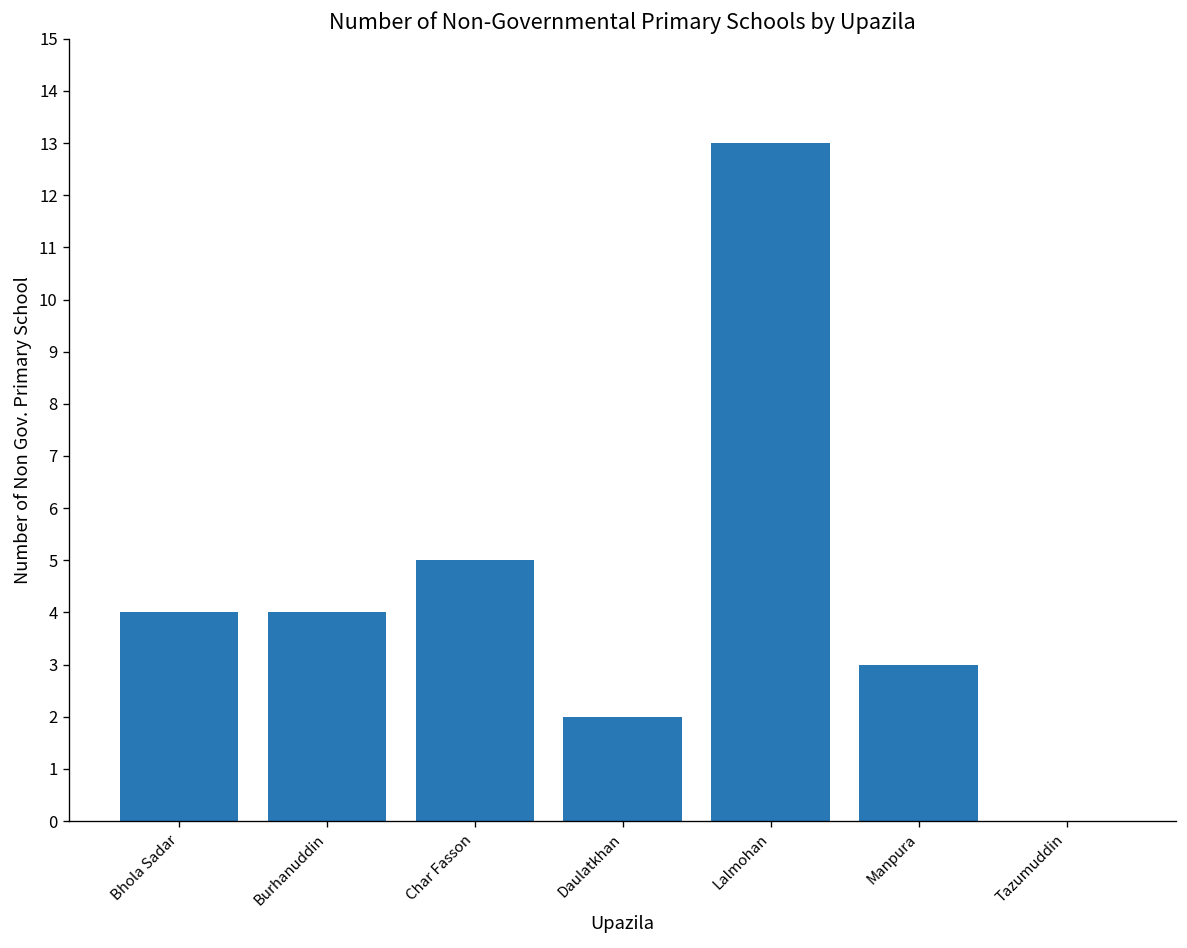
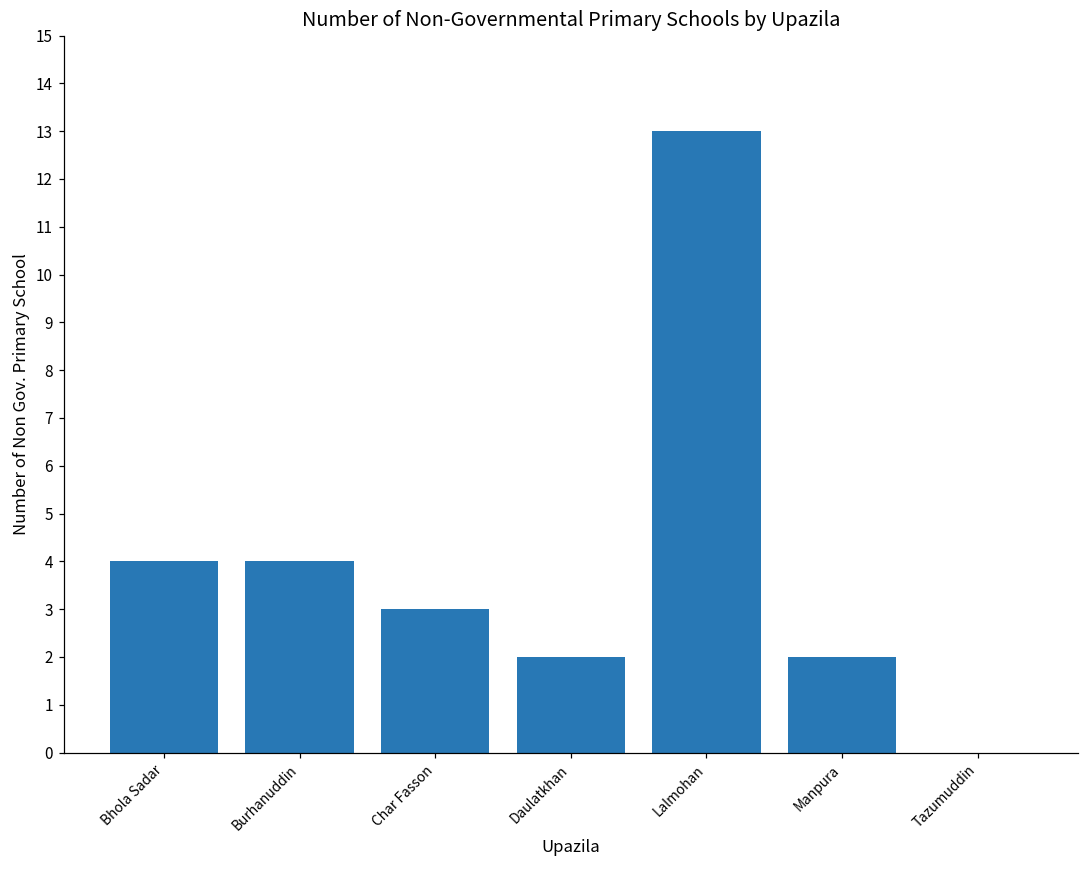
Char Fasson: 5 -> 3
Manpura: 3 -> 2
